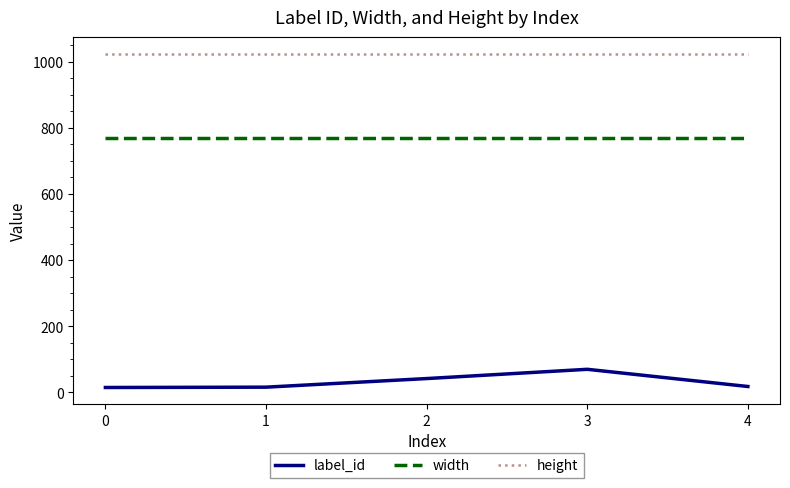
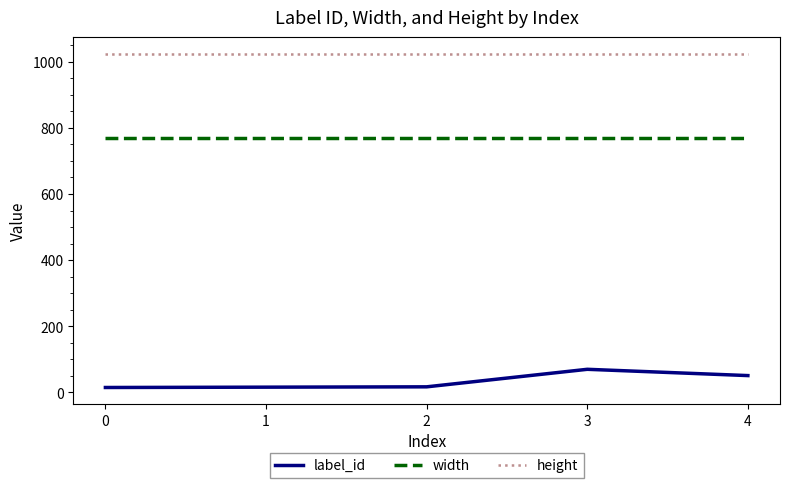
label_id, 2: 40 -> 20
label_id, 4: 20 -> 50
